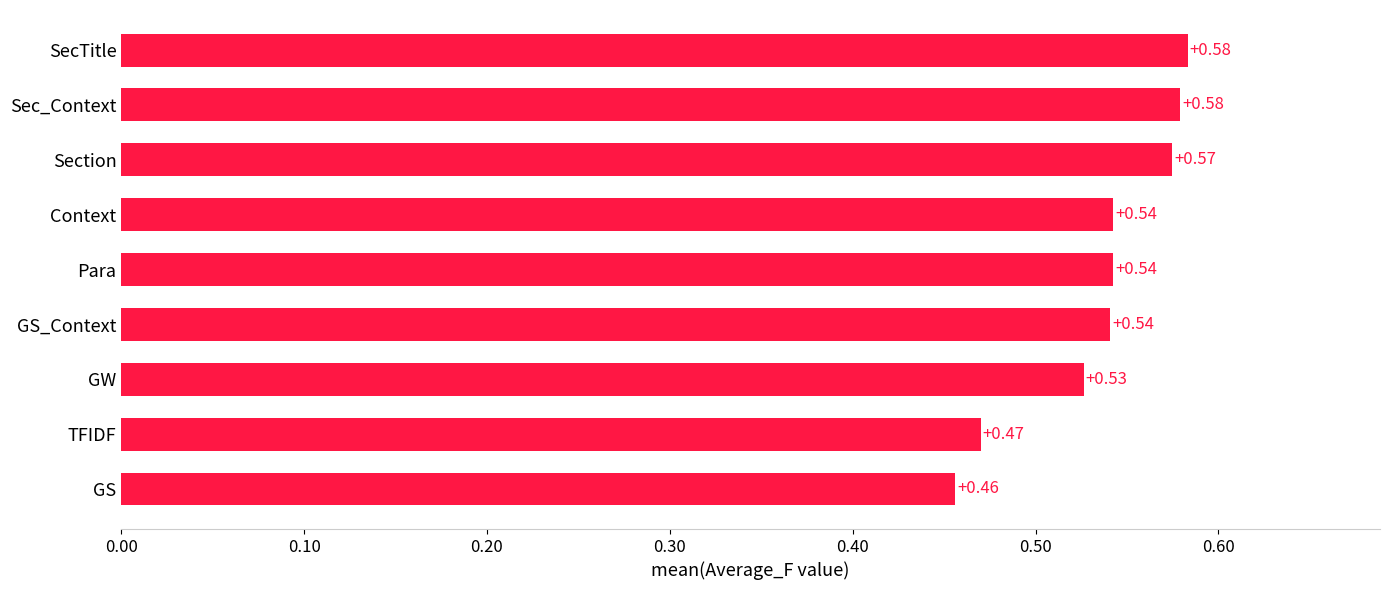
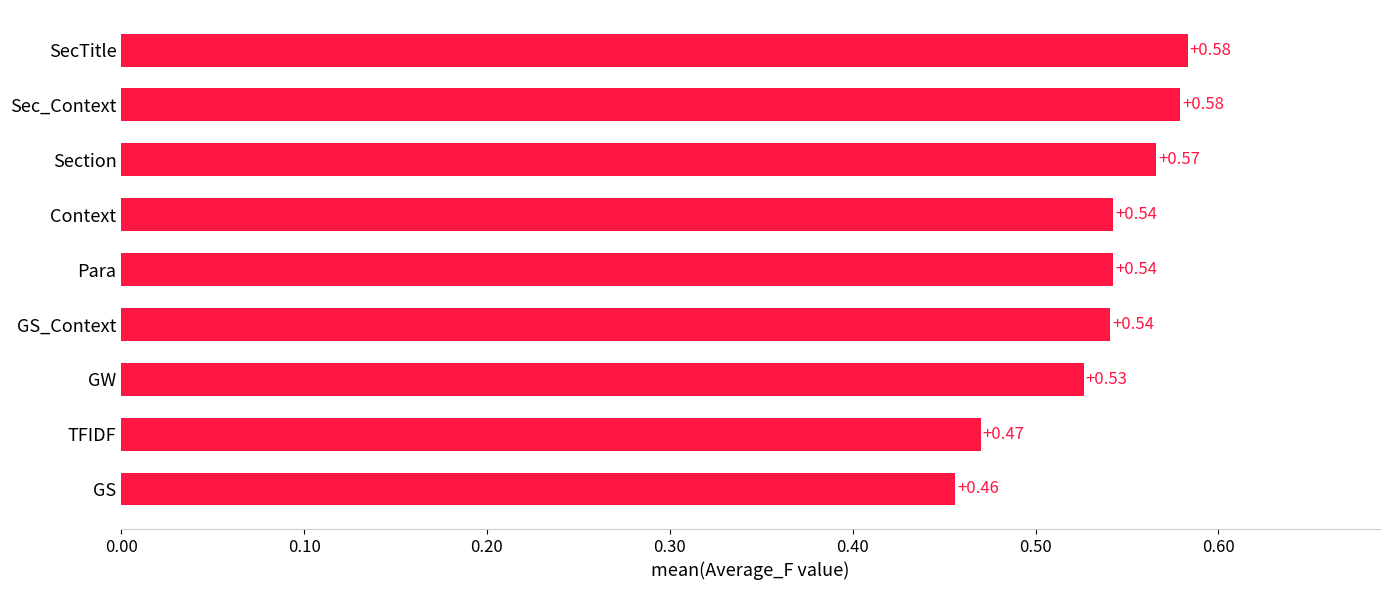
Section: 0.575 -> 0.566
